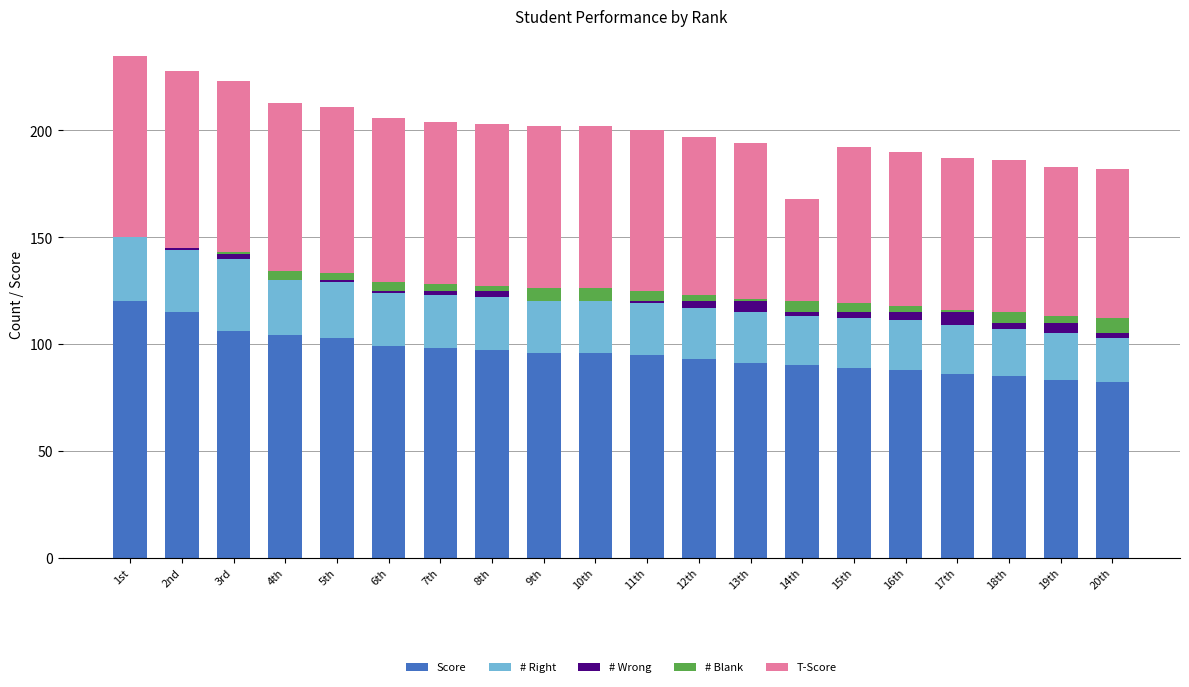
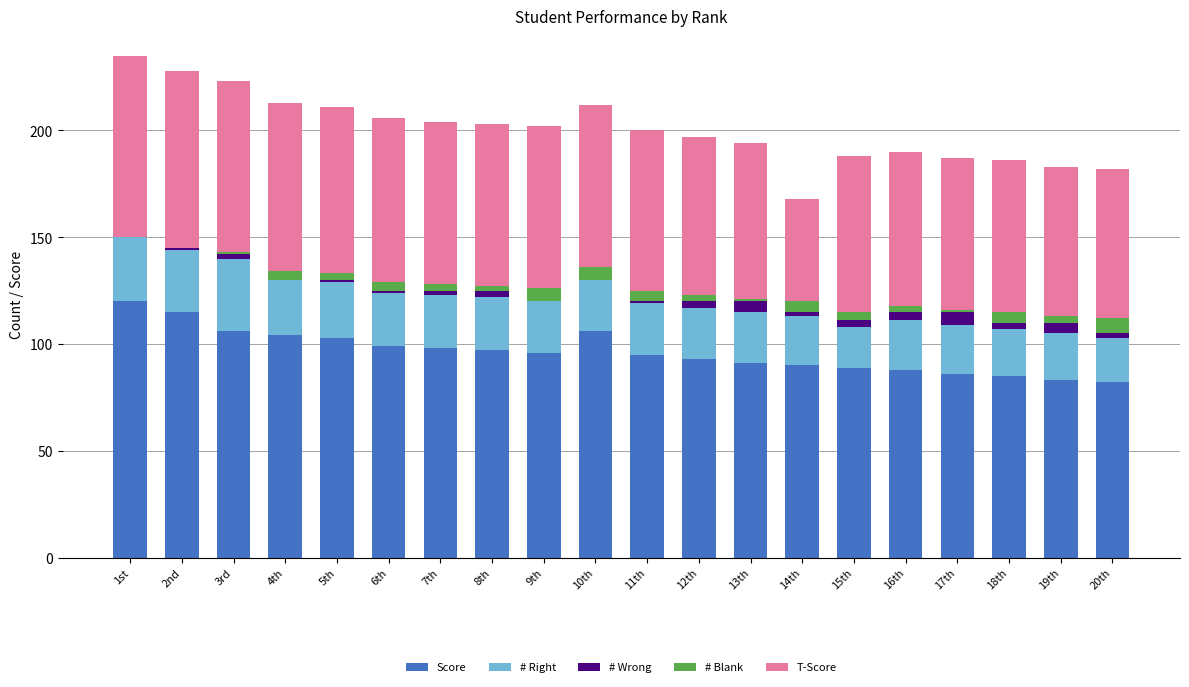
Score, 10th: 96 -> 106
# Right, 15th: 23 -> 19
